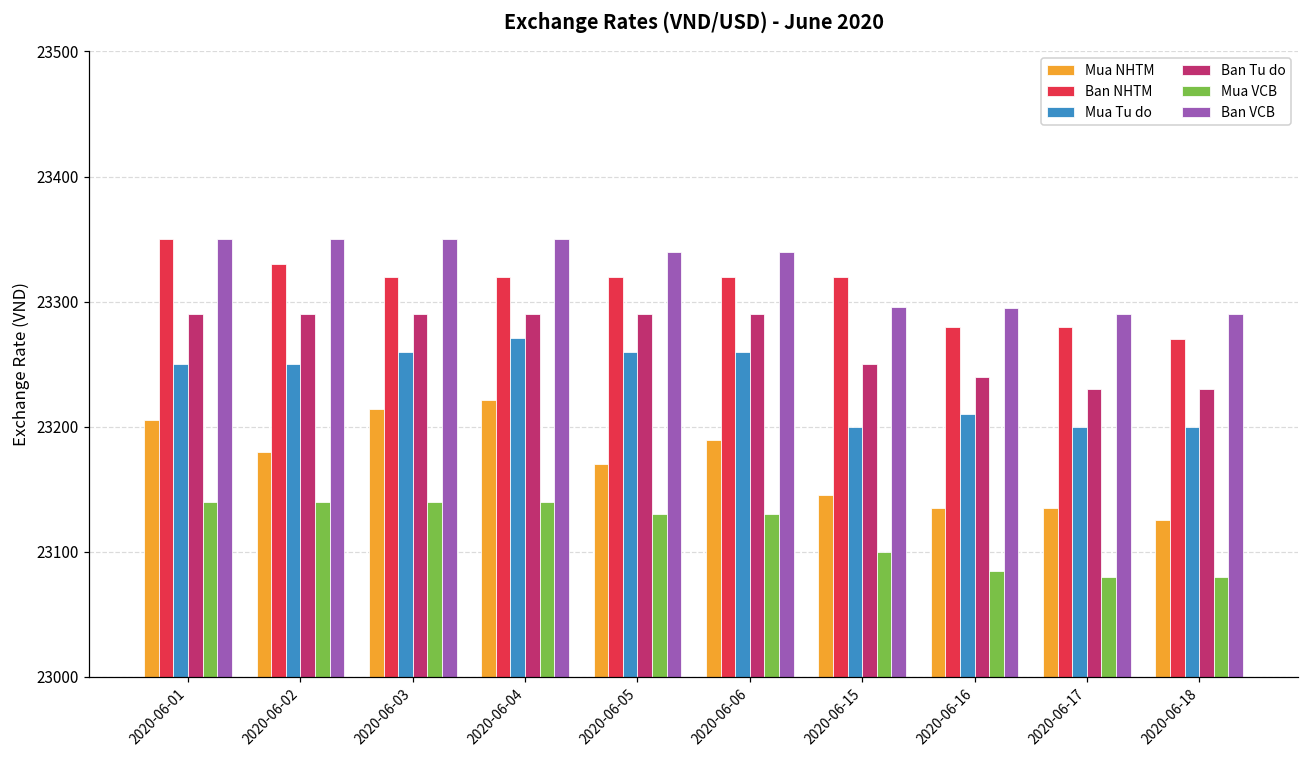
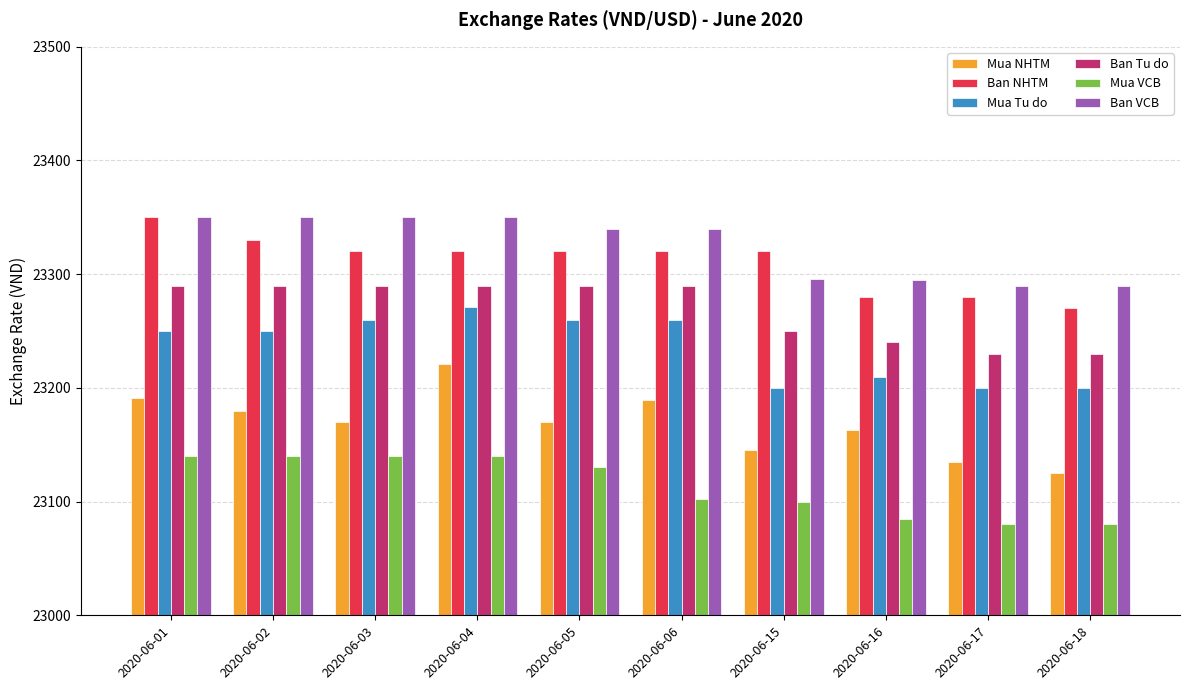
Mua NHTM, 2020-06-01: 23205 -> 23191
Mua NHTM, 2020-06-03: 23214 -> 23170
Mua VCB, 2020-06-06: 23130 -> 23102
Mua NHTM, 2020-06-16: 23135 -> 23163
